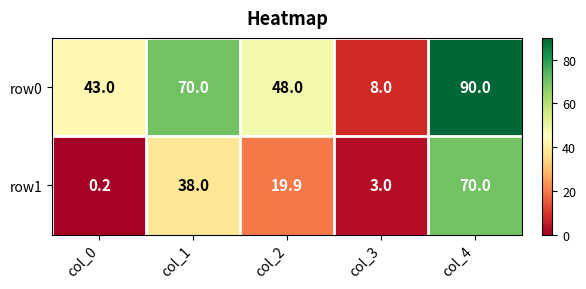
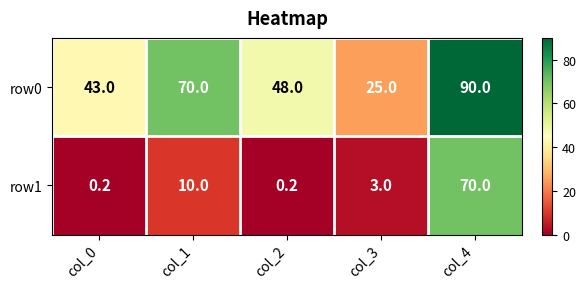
row0, col_3: 8.0 -> 25.0
row1, col_1: 38.0 -> 10.0
row1, col_2: 19.9 -> 0.2
